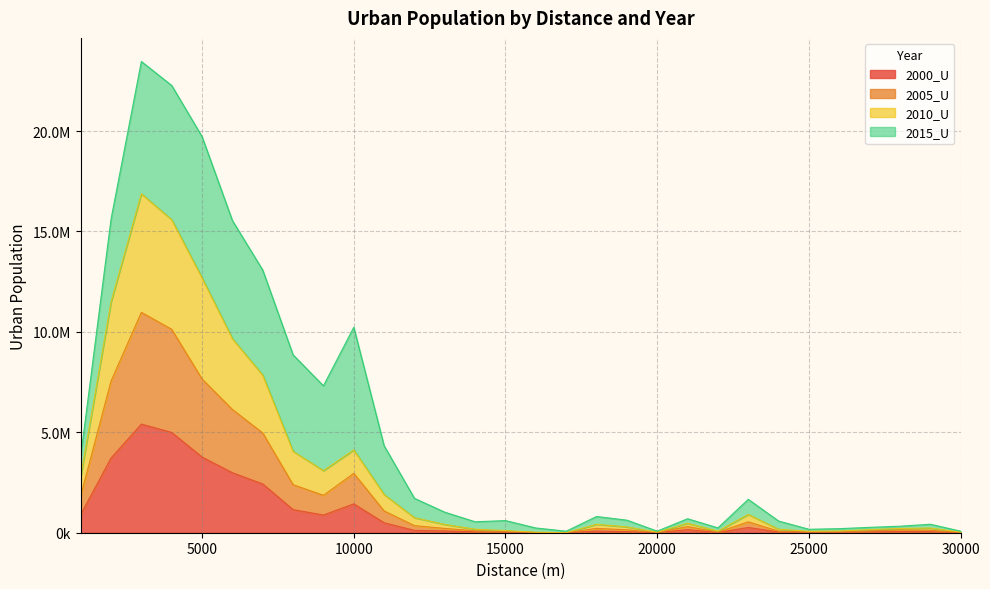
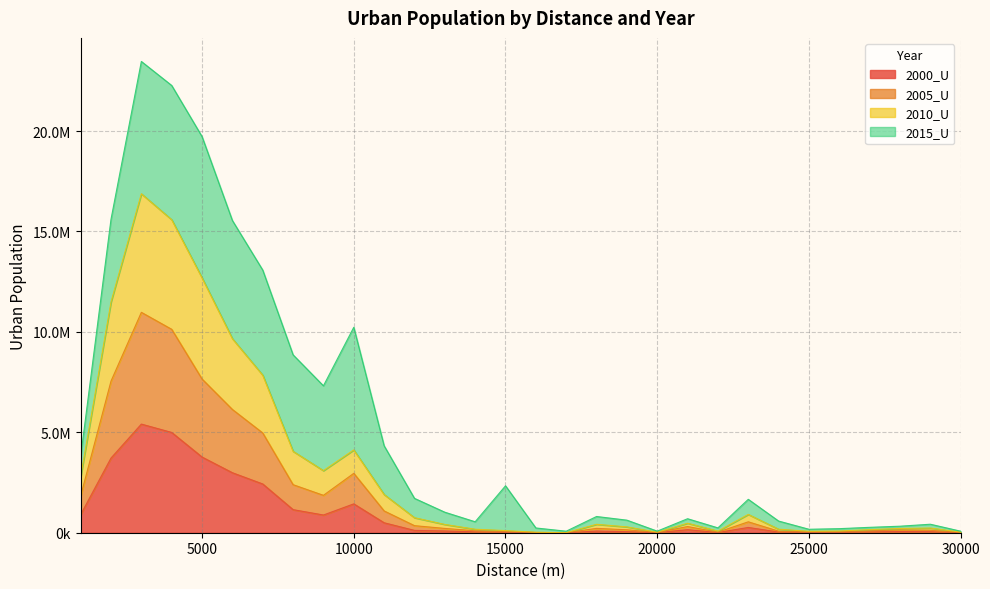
2015_U, 15000: 500000 -> 2200000
